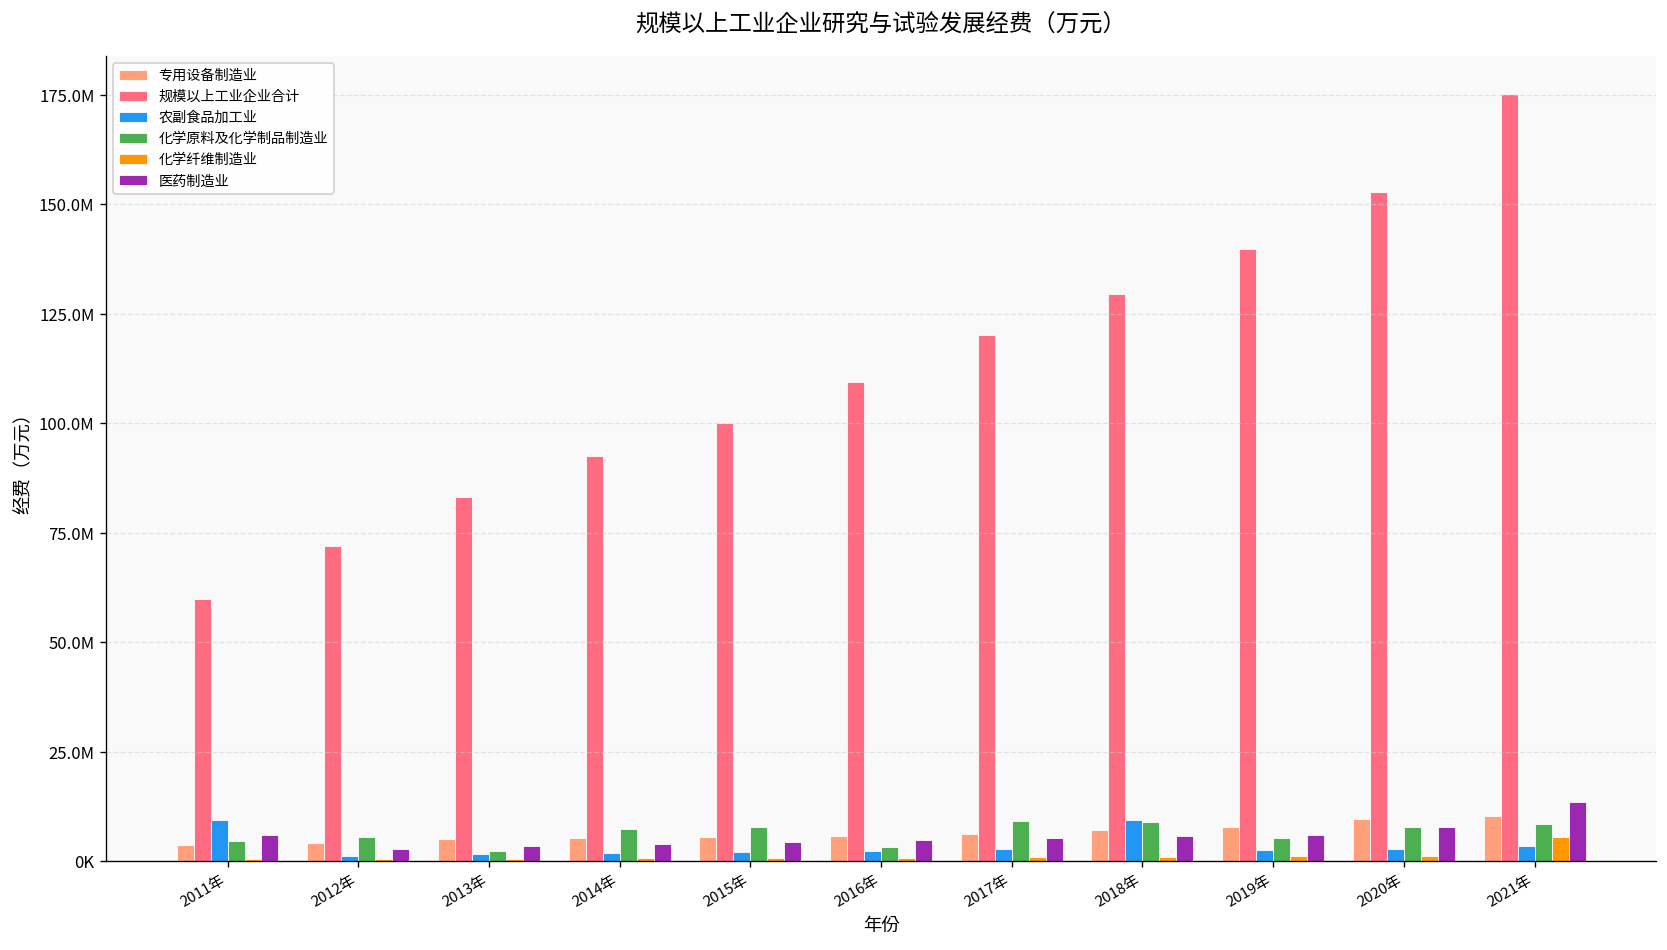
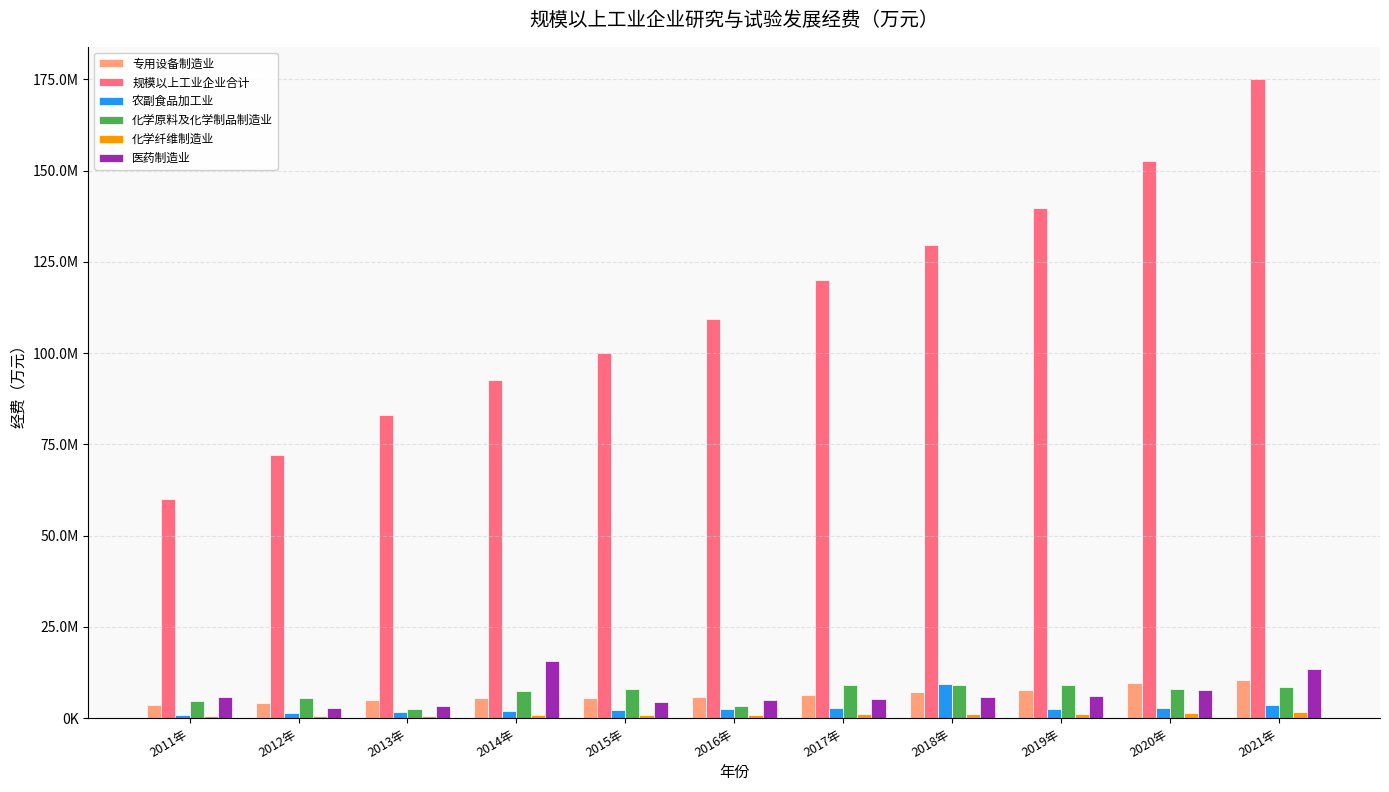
农副食品加工业, 2011年: 9000000 -> 1000000
医药制造业, 2014年: 4000000 -> 16000000
化学原料及化学制品制造业, 2019年: 5000000 -> 9000000
化学纤维制造业, 2021年: 6000000 -> 2000000
